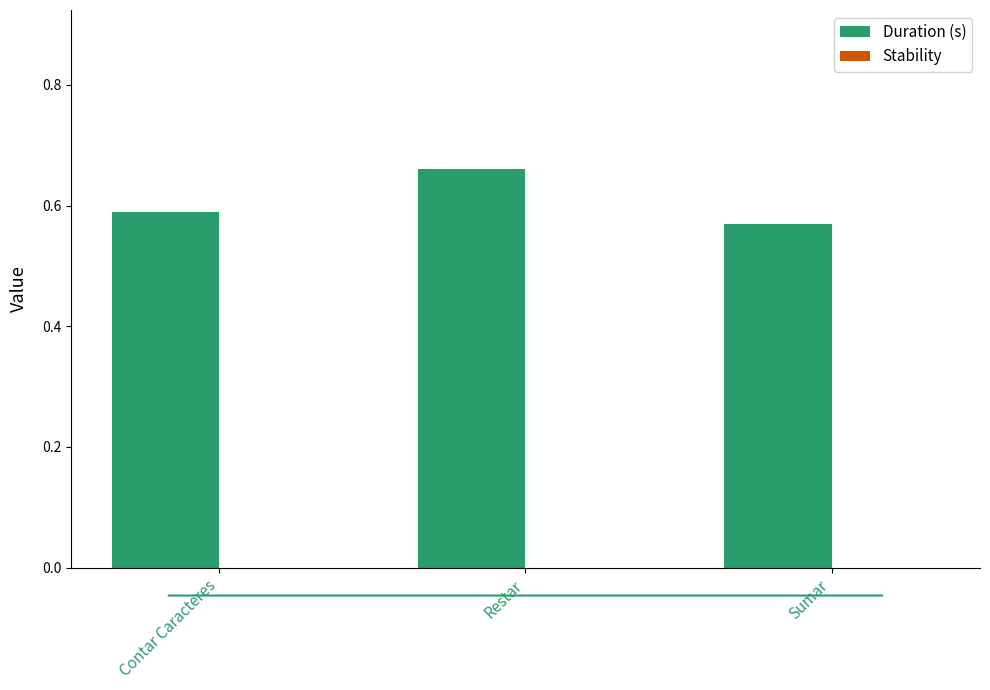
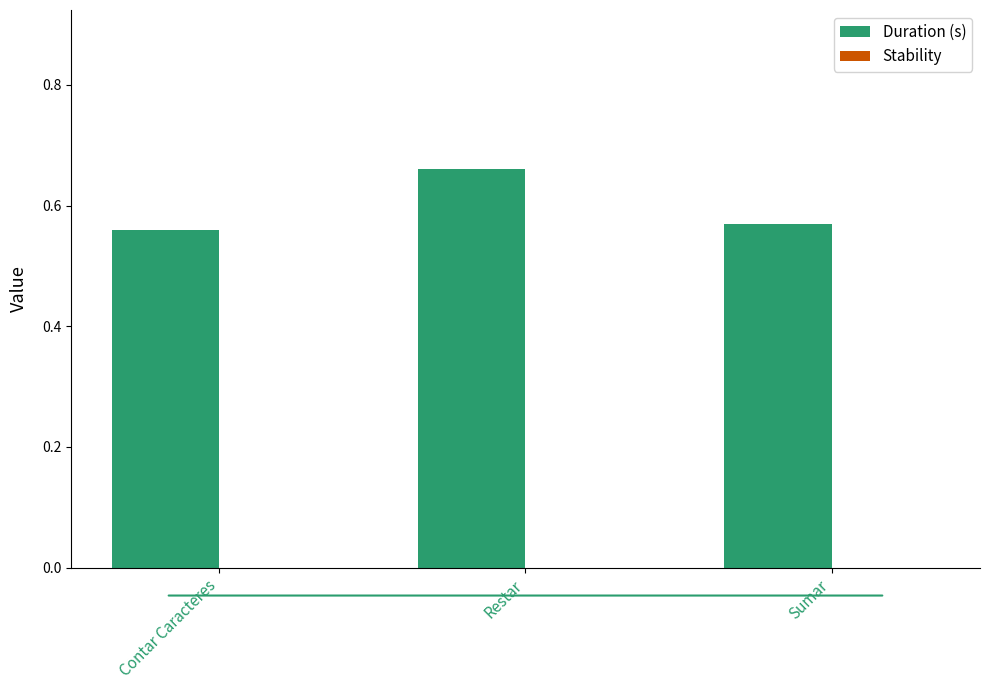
Duration (s), Contar Caracteres: 0.59 -> 0.56
